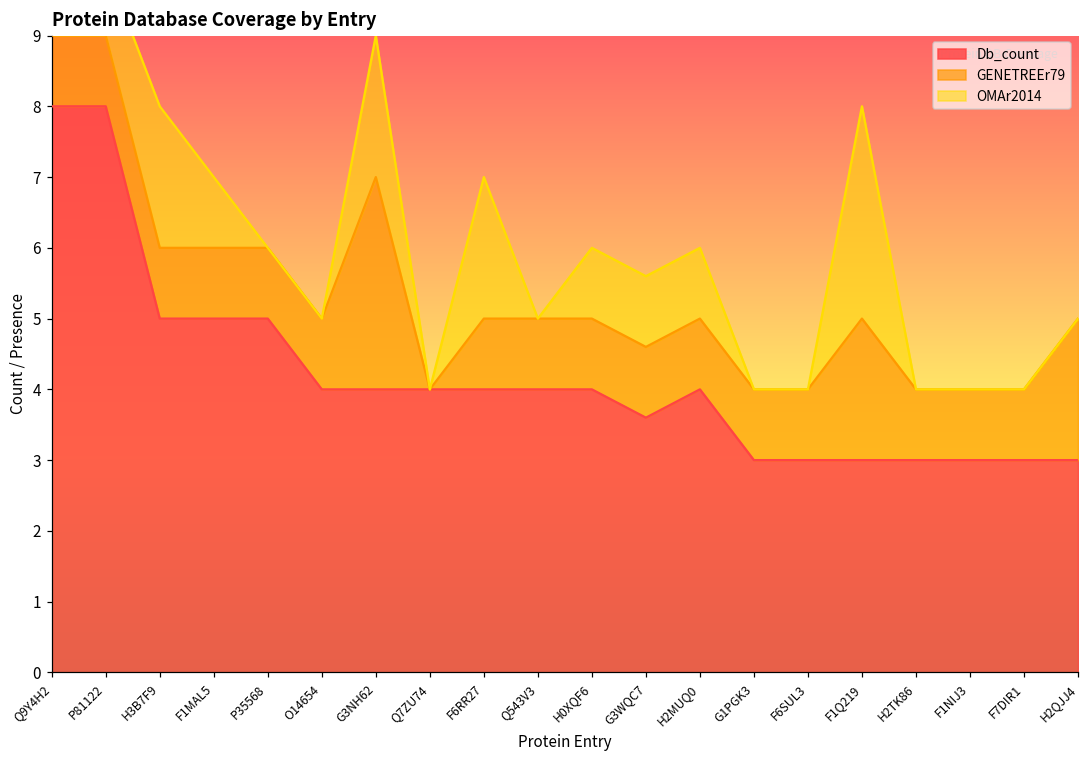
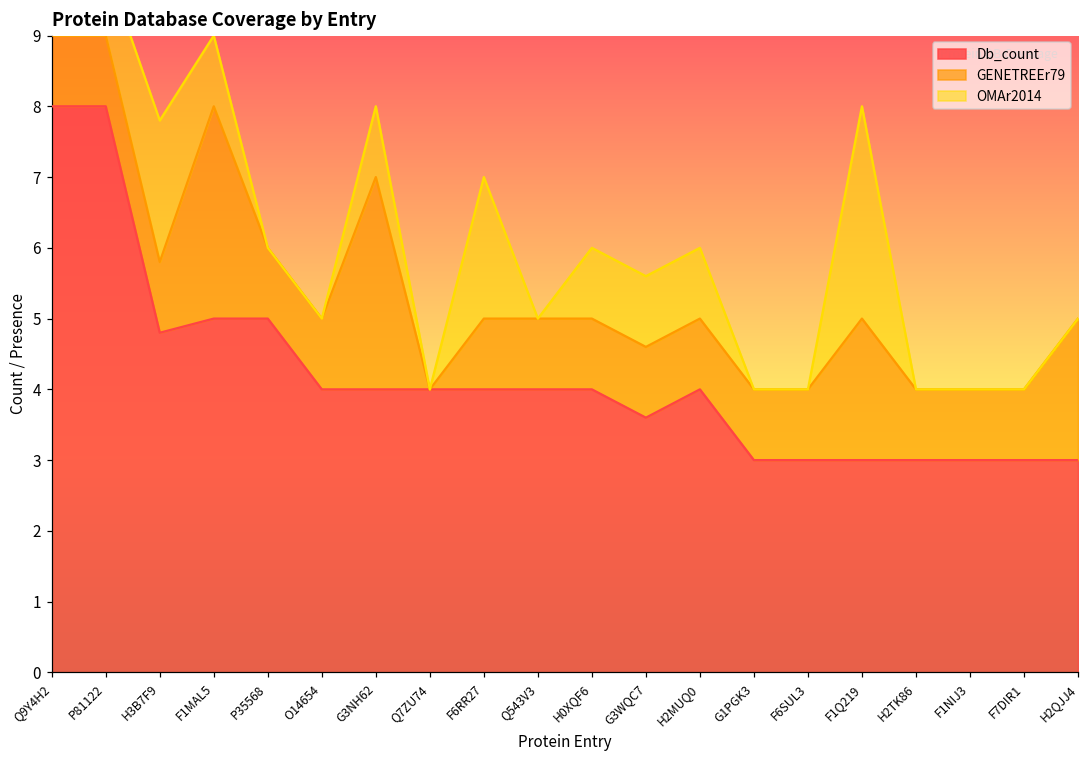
Db_count, H3B7F9: 5.0 -> 4.8
GENETREEr79, F1MAL5: 1 -> 3
OMAr2014, G3NH62: 2 -> 1
